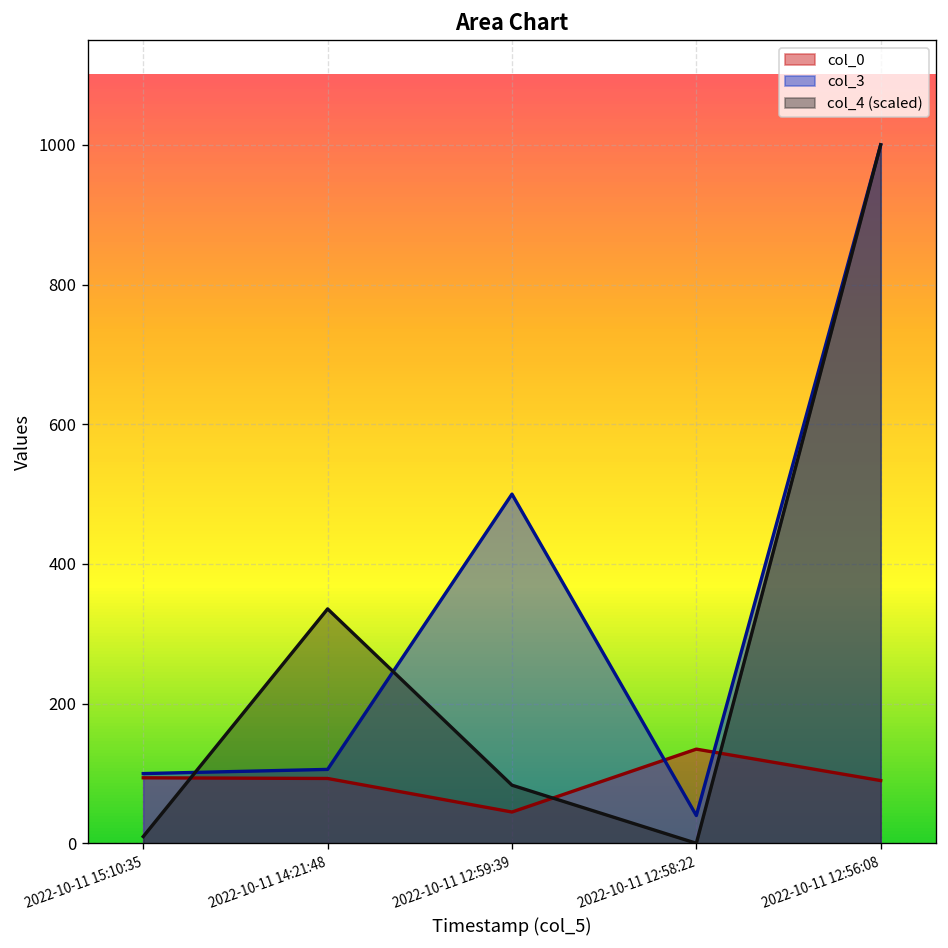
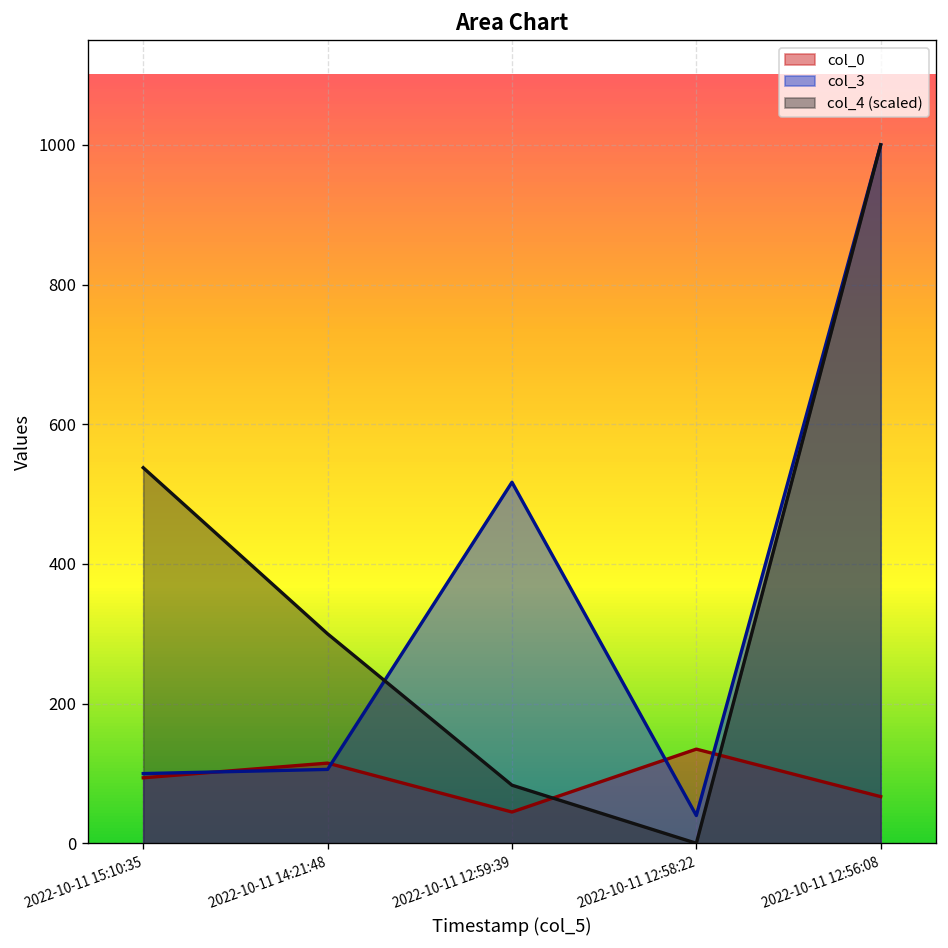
col_4 (scaled), 2022-10-11 15:10:35: 10 -> 540
col_0, 2022-10-11 14:21:48: 90 -> 120
col_4 (scaled), 2022-10-11 14:21:48: 340 -> 300
col_3, 2022-10-11 12:59:39: 500 -> 520
col_0, 2022-10-11 12:56:08: 90 -> 70
